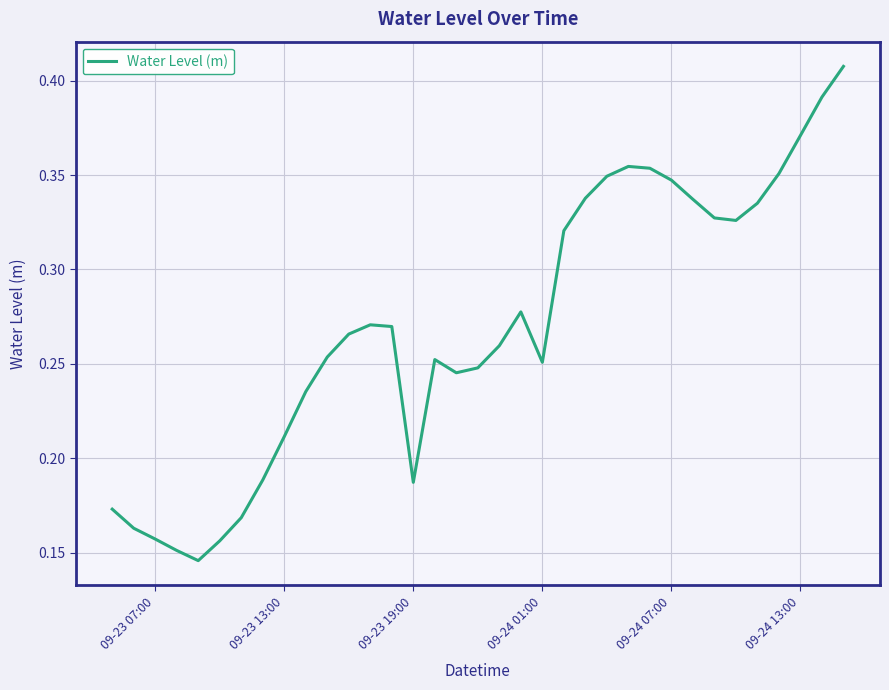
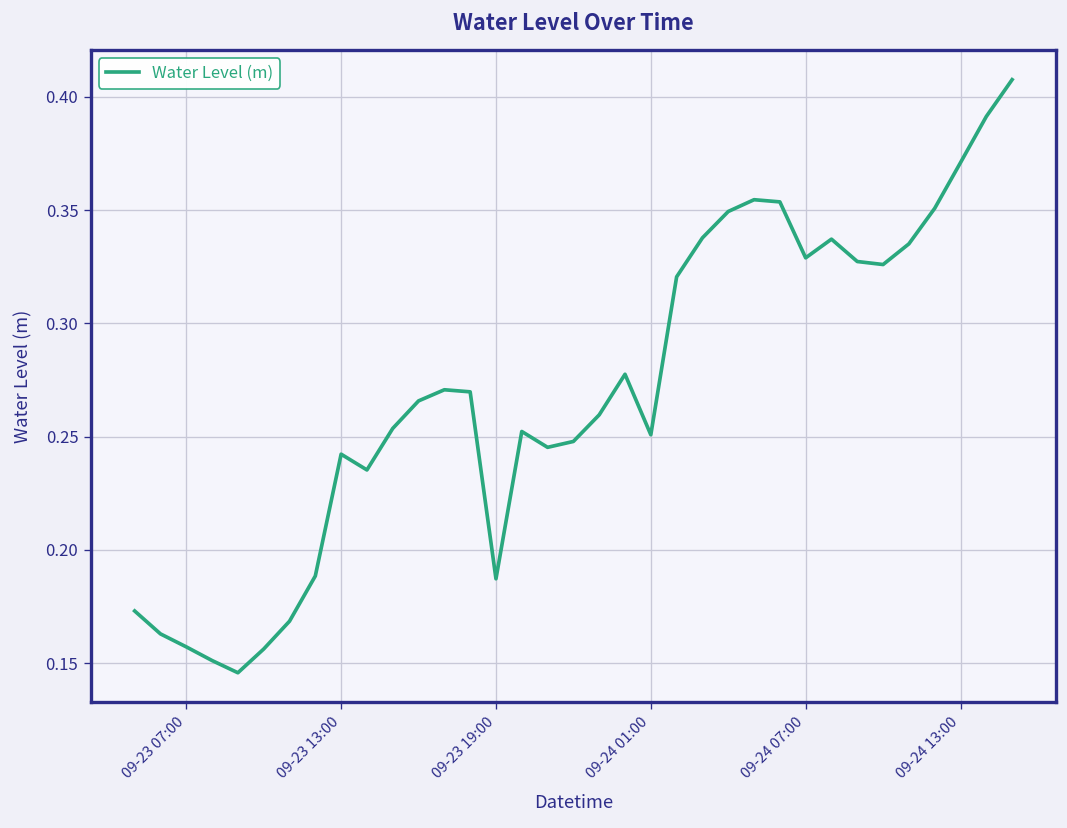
09-23 13:00: 0.211 -> 0.242
09-24 07:00: 0.347 -> 0.329
